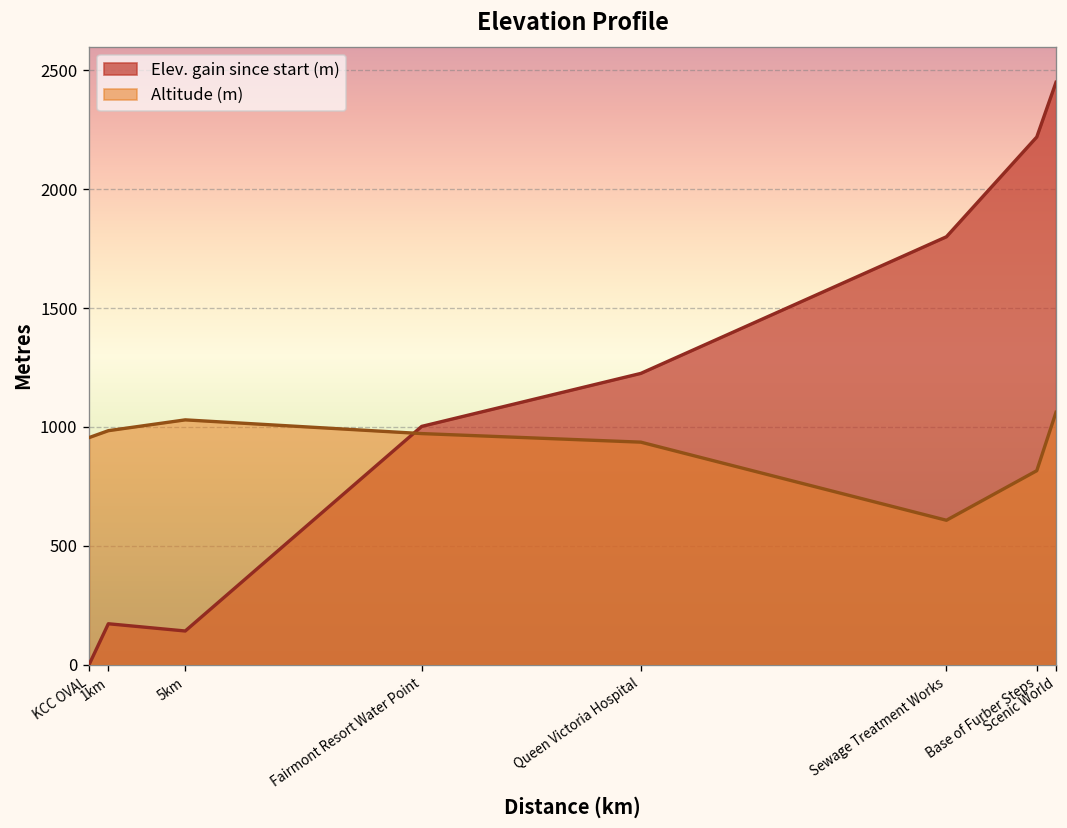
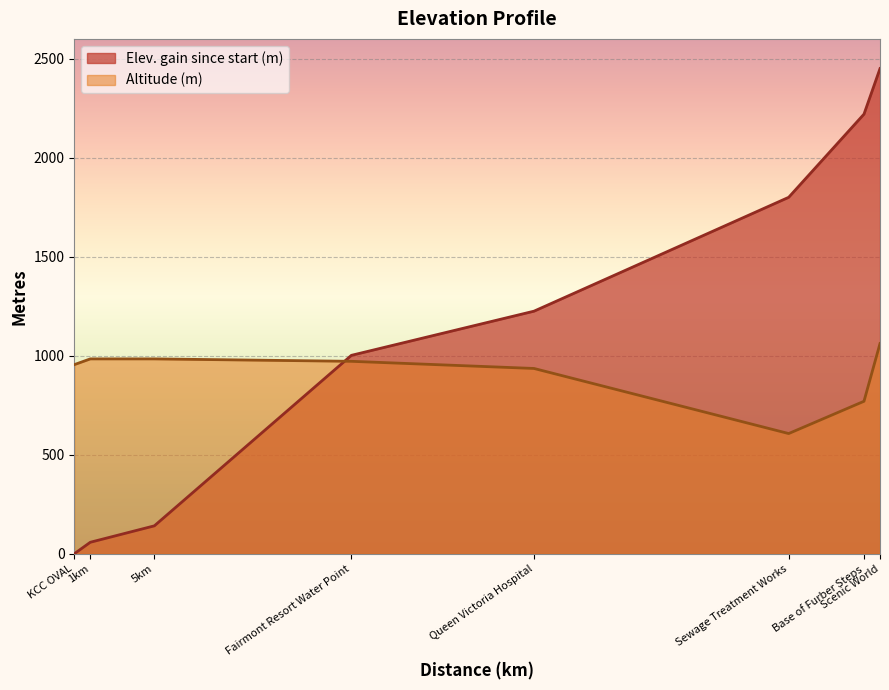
Elev. gain since start (m), 1km: 170 -> 60
Altitude (m), 5km: 1030 -> 980
Altitude (m), Base of Furber Steps: 820 -> 770
